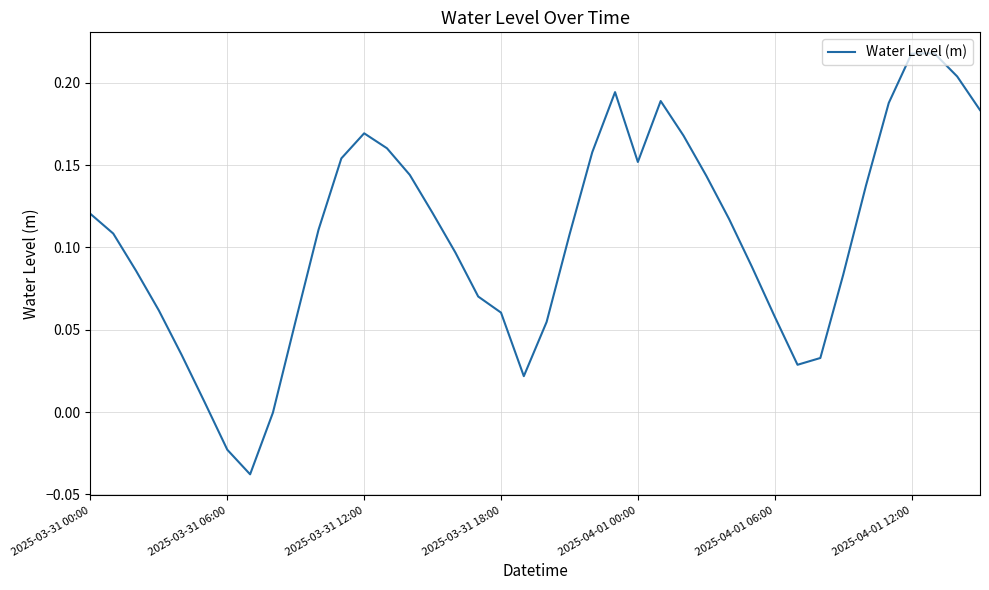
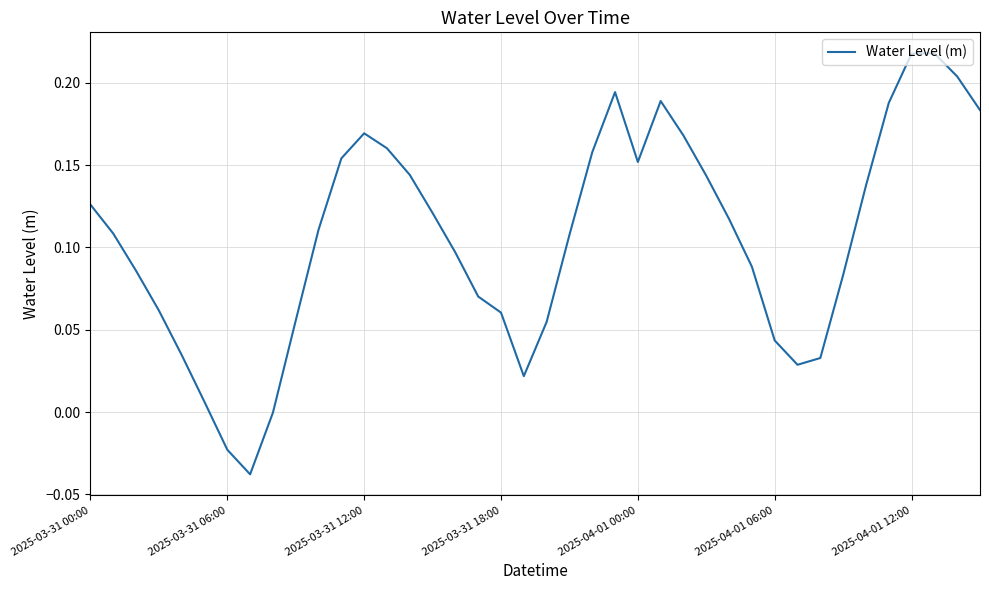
2025-03-31 00:00: 0.120 -> 0.126
2025-04-01 06:00: 0.058 -> 0.043
